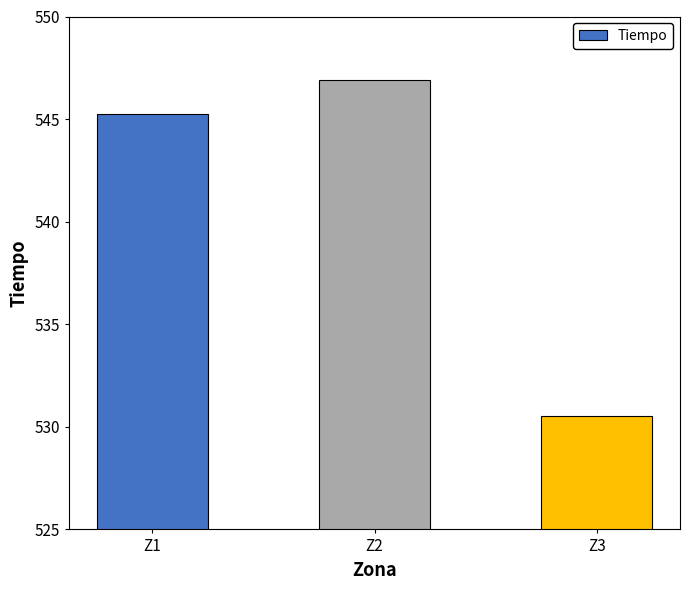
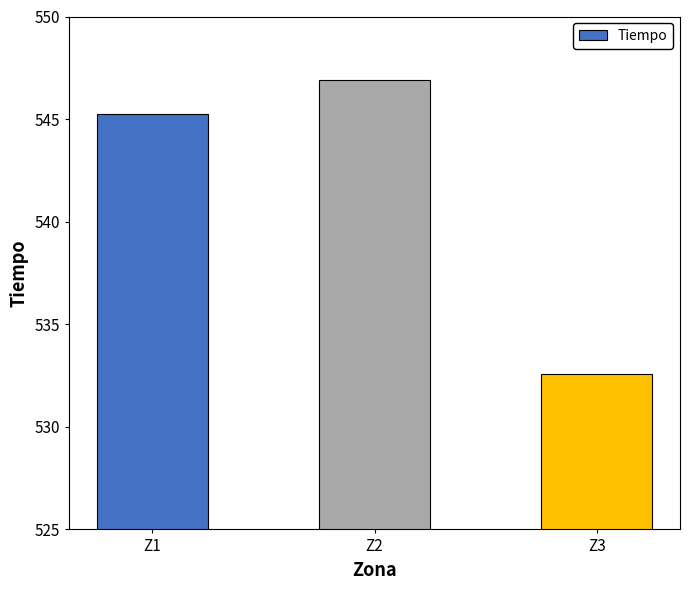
Z3: 530.5 -> 532.6
